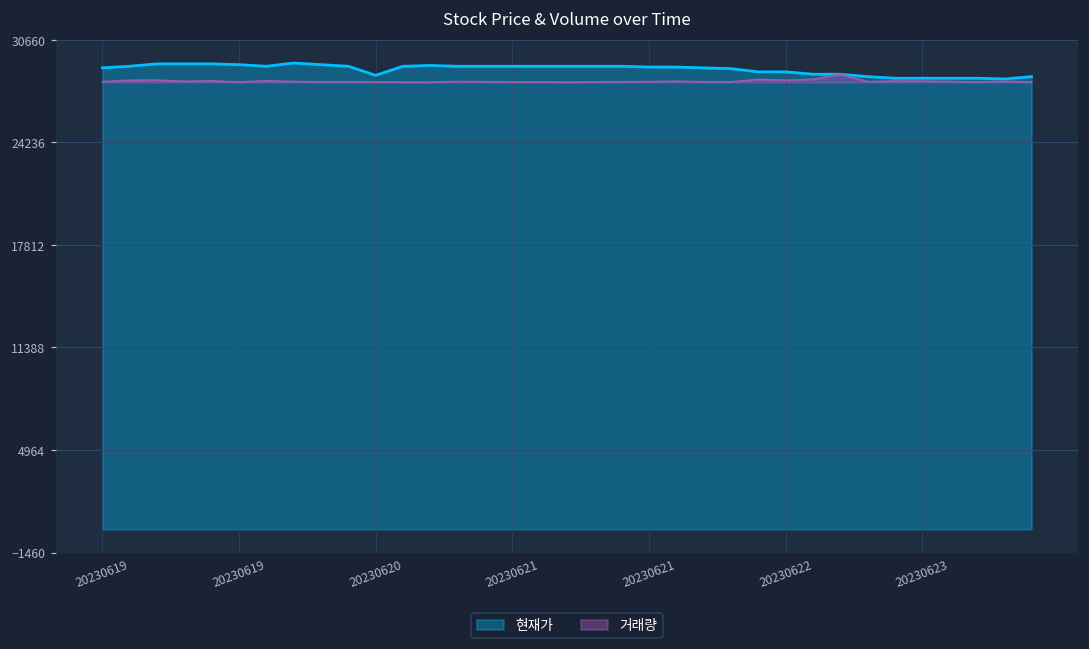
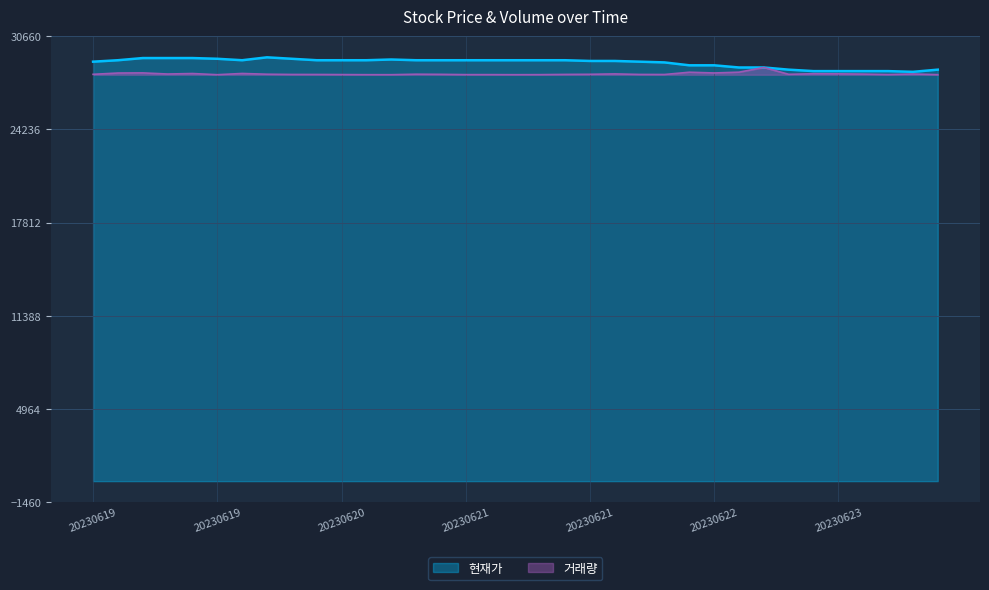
현재가, 20230620: 28400 -> 29000
